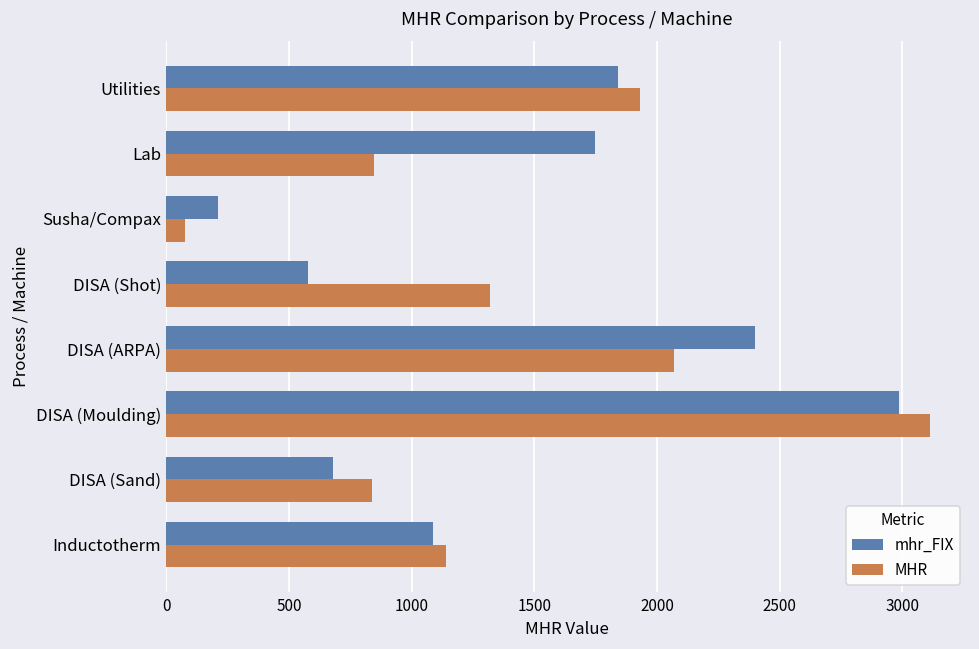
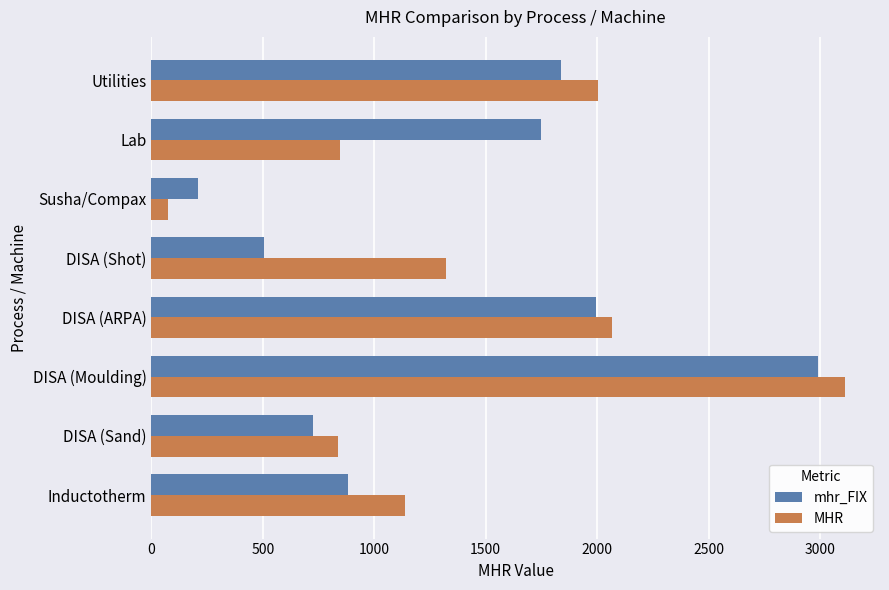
MHR, Utilities: 1930 -> 2000
mhr_FIX, DISA (Shot): 580 -> 500
mhr_FIX, DISA (ARPA): 2400 -> 1990
mhr_FIX, DISA (Sand): 680 -> 720
mhr_FIX, Inductotherm: 1090 -> 880
